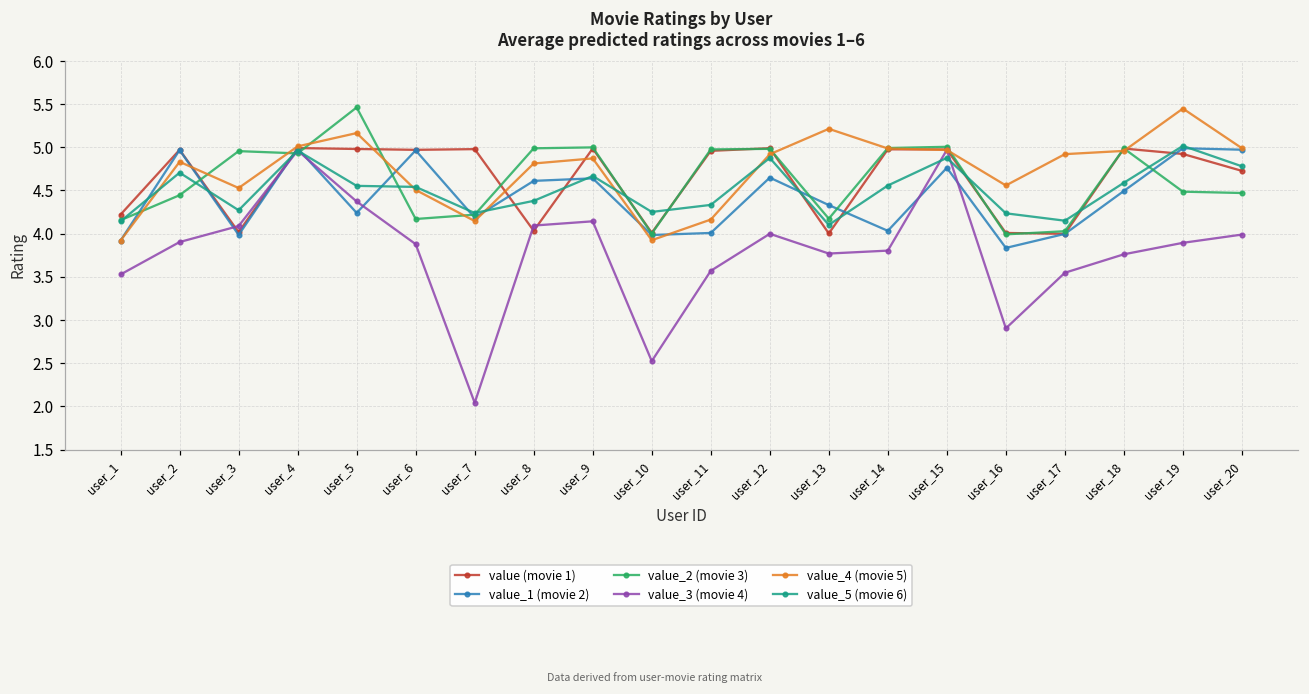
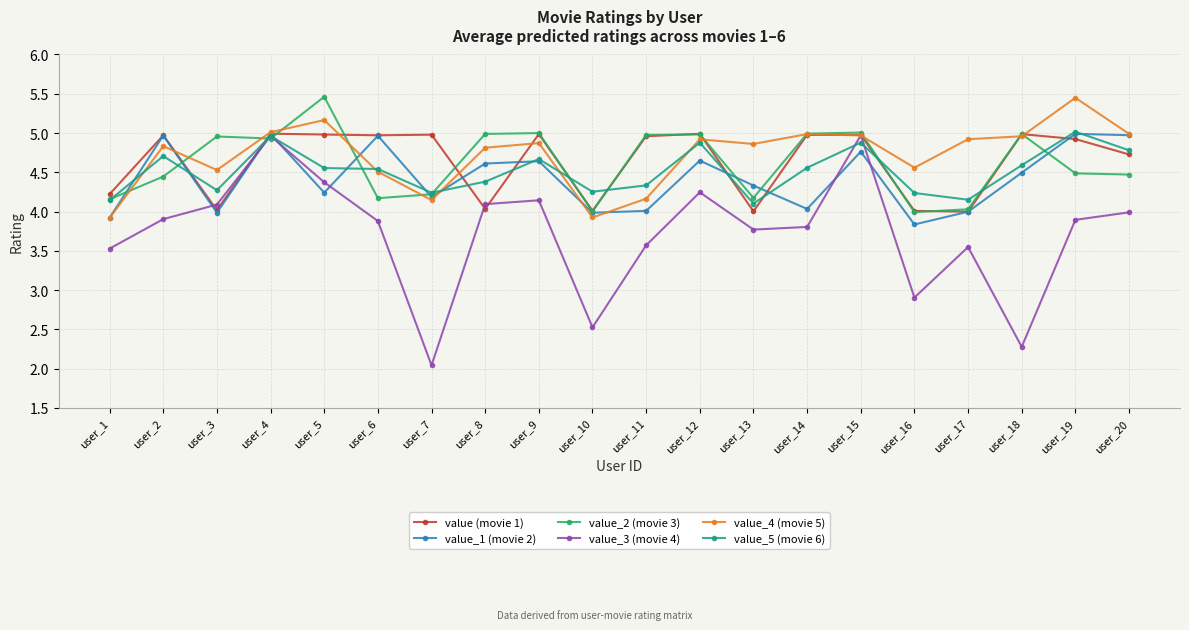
value_3 (movie 4), user_12: 4.0 -> 4.2
value_4 (movie 5), user_13: 5.2 -> 4.9
value_3 (movie 4), user_18: 3.8 -> 2.3
